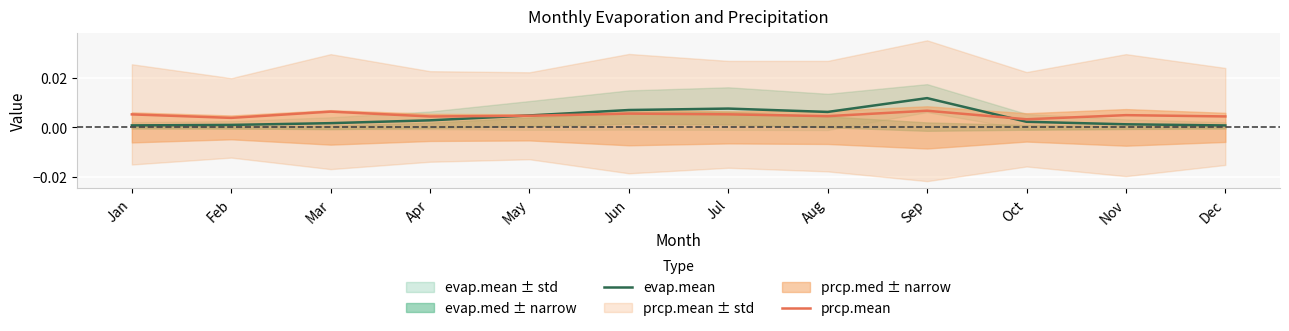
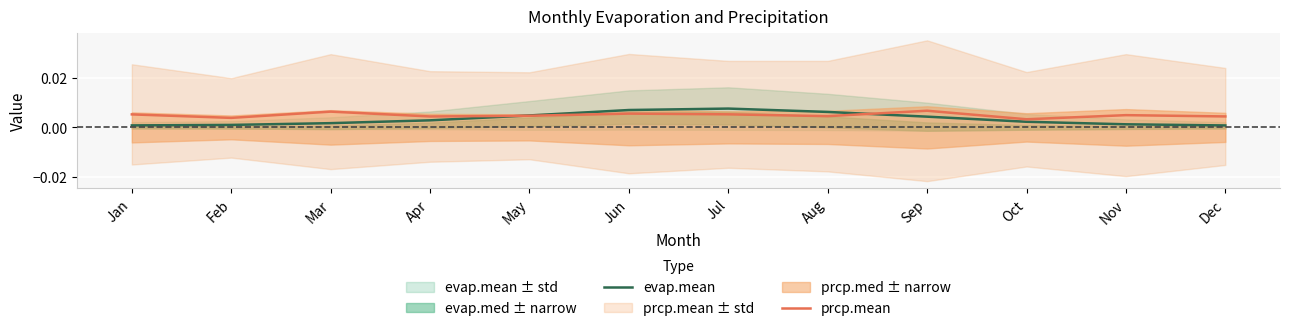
evap.mean, Sep: 0.012 -> 0.004
